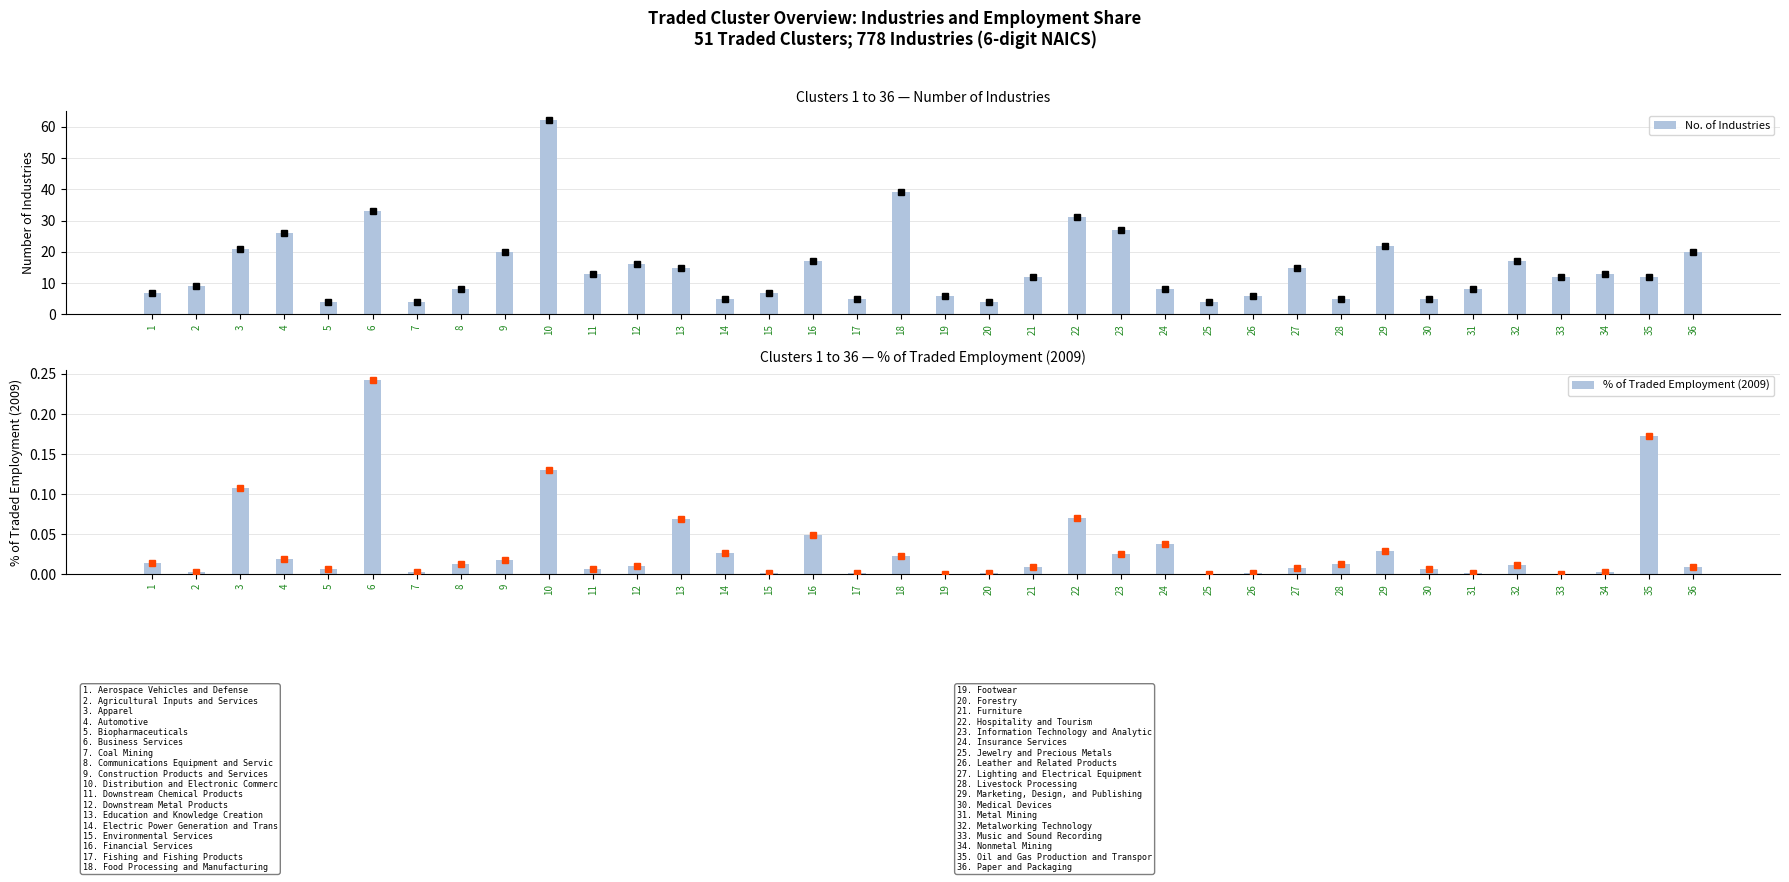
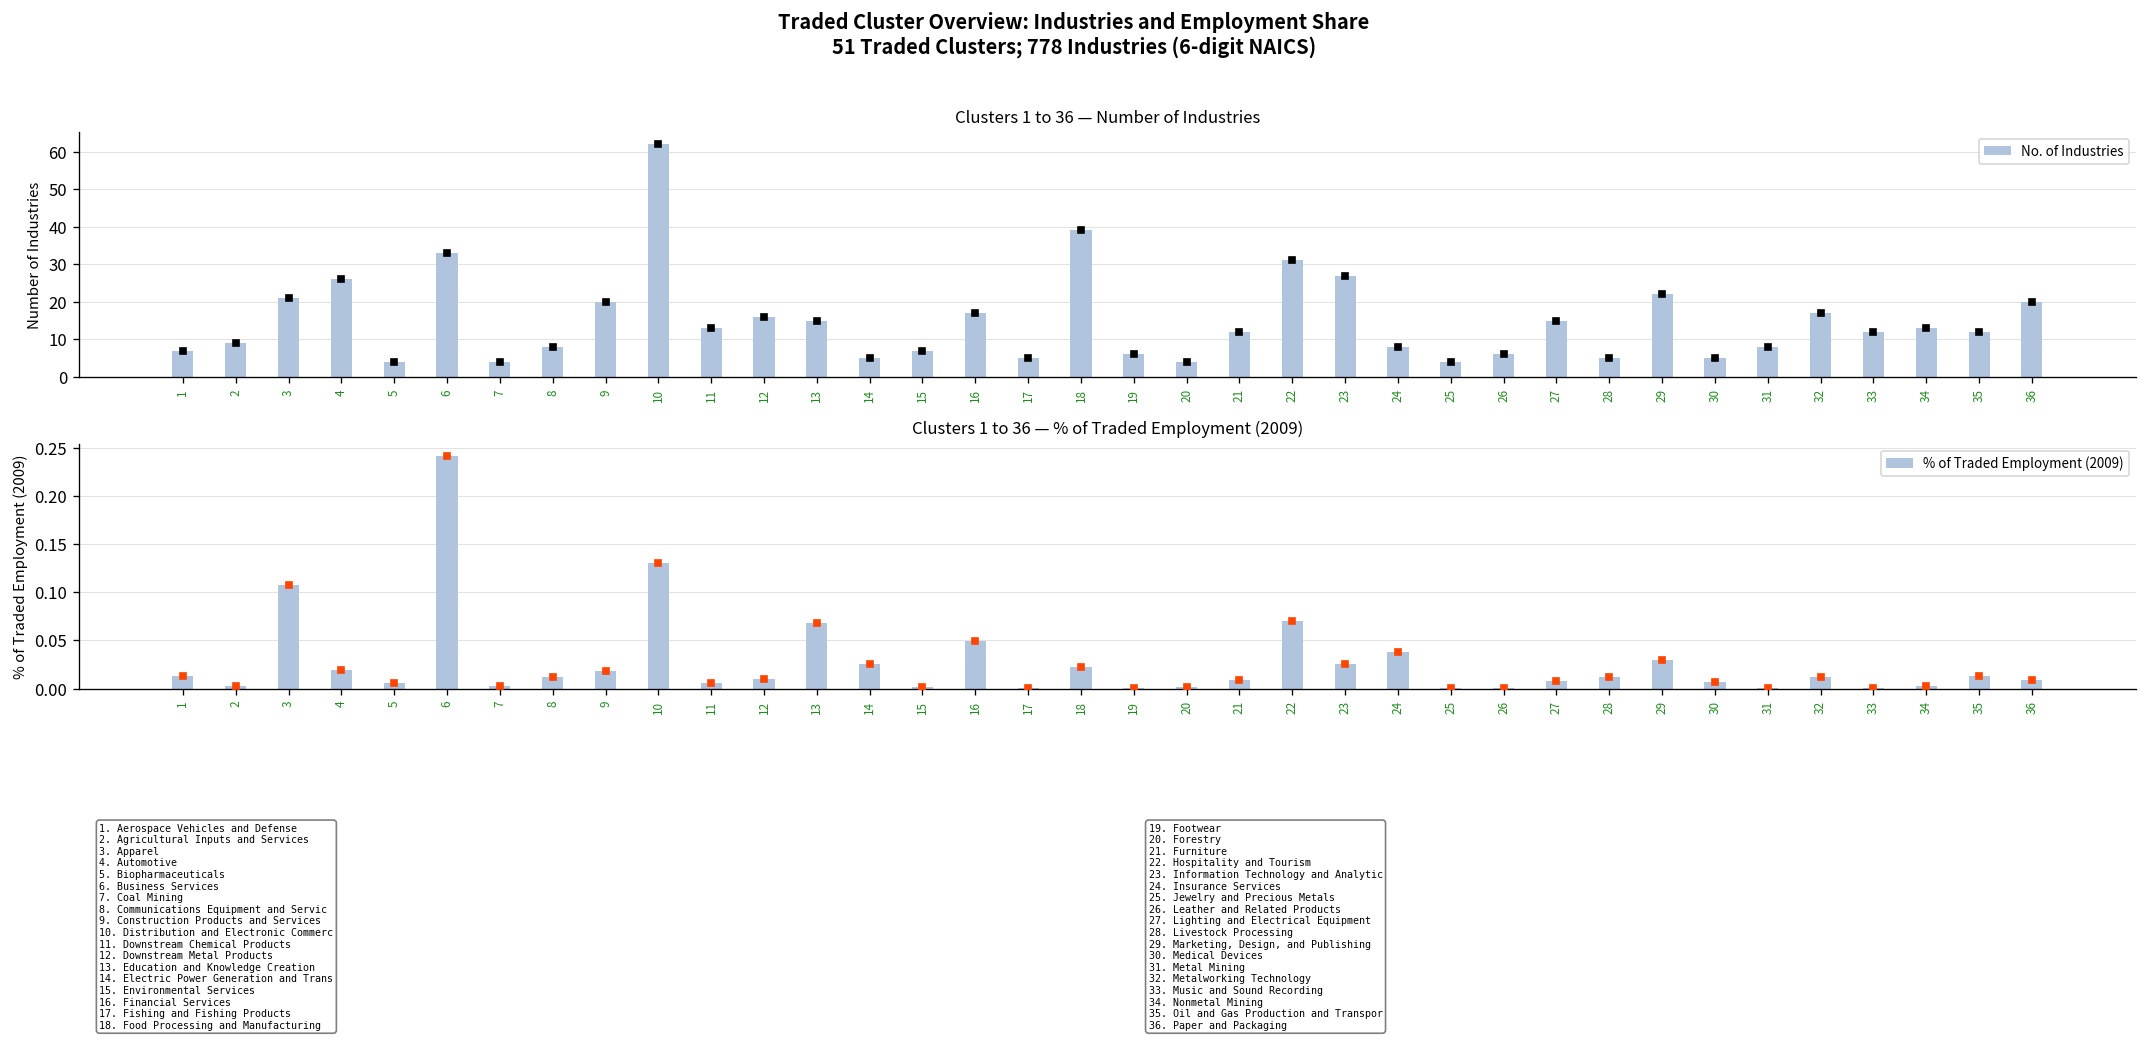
Clusters 1 to 36 — % of Traded Employment (2009), 35: 0.17 -> 0.01
